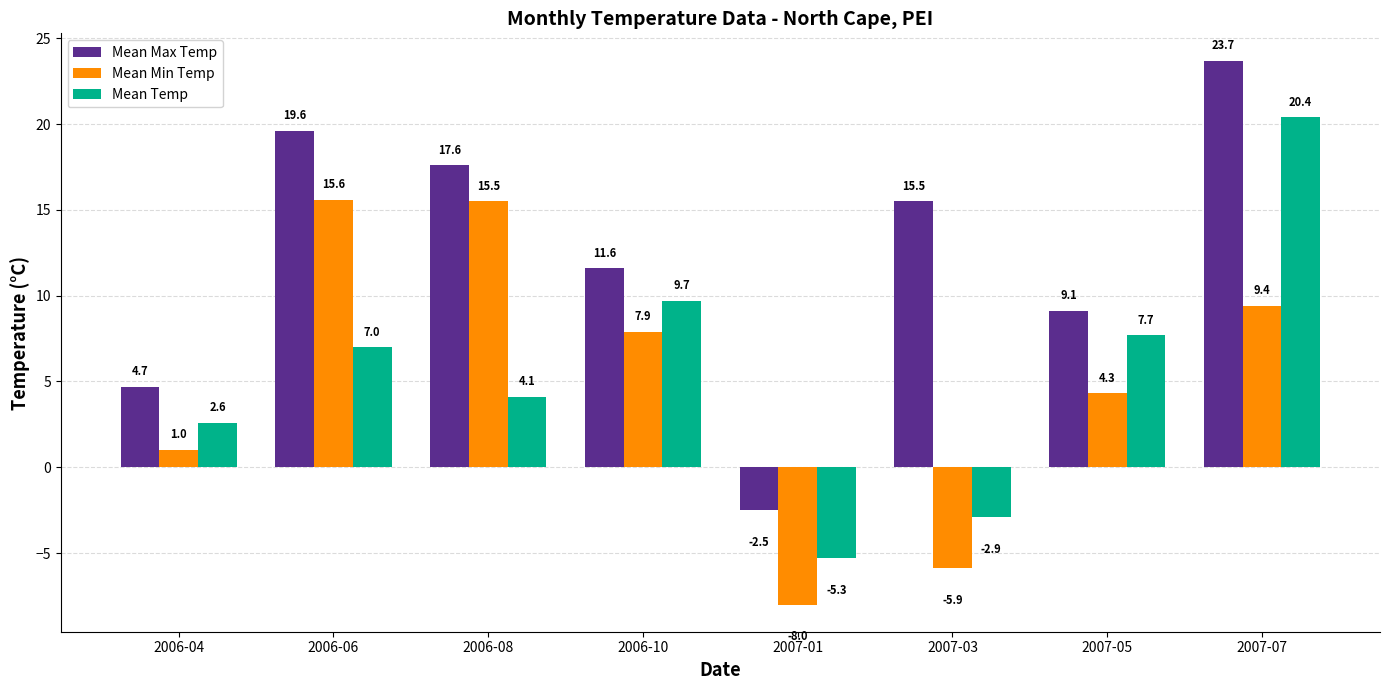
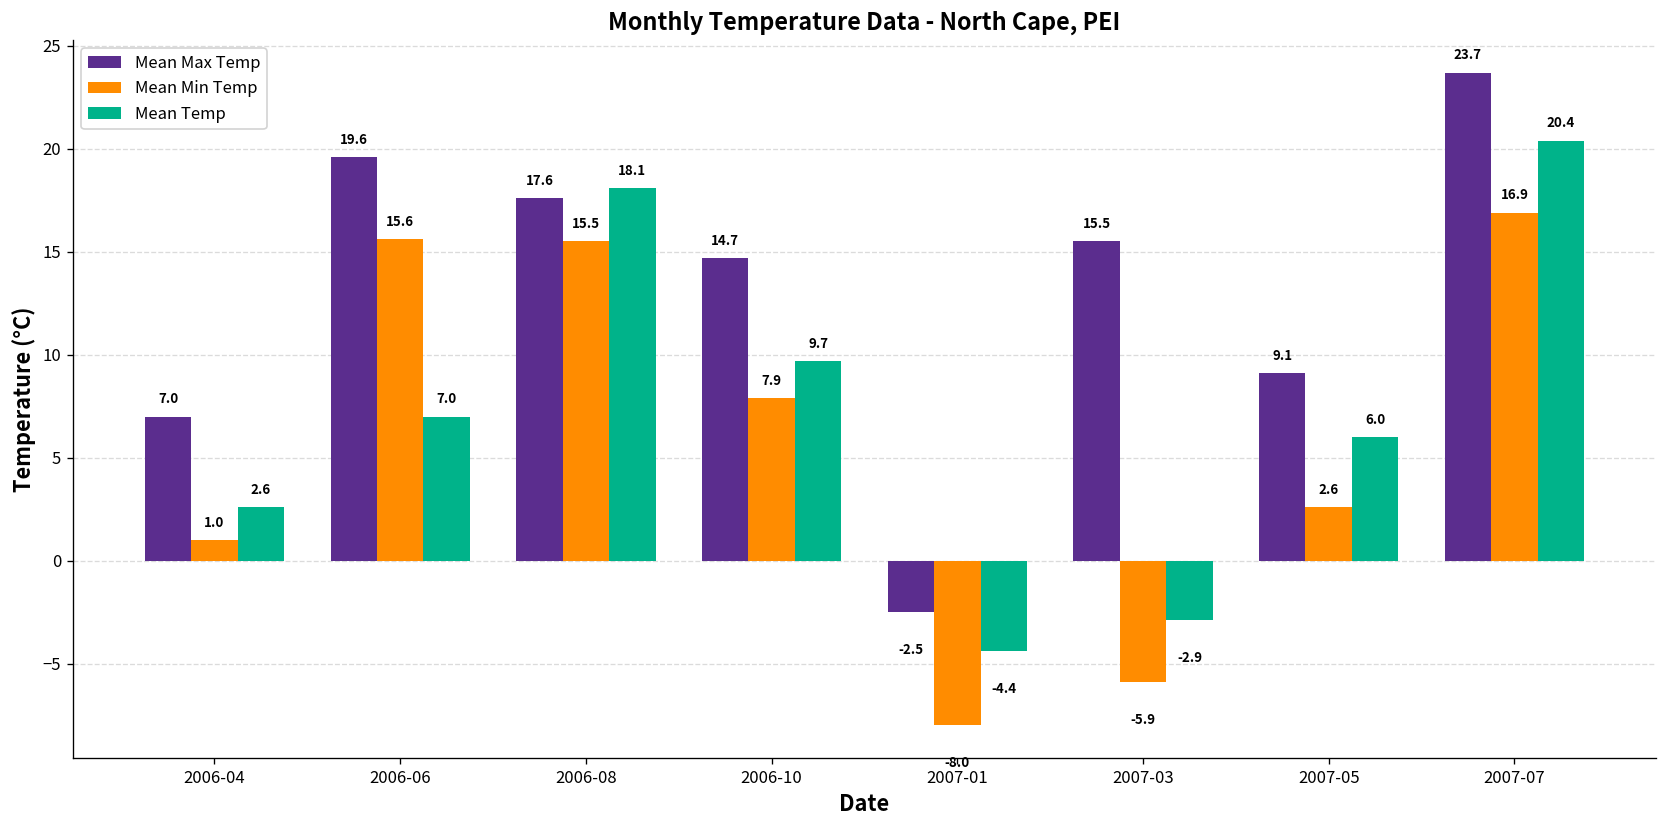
Mean Max Temp, 2006-04: 4.7 -> 7.0
Mean Temp, 2006-08: 4.1 -> 18.1
Mean Max Temp, 2006-10: 11.6 -> 14.7
Mean Temp, 2007-01: -5.3 -> -4.4
Mean Min Temp, 2007-05: 4.3 -> 2.6
Mean Temp, 2007-05: 7.7 -> 6.0
Mean Min Temp, 2007-07: 9.4 -> 16.9
